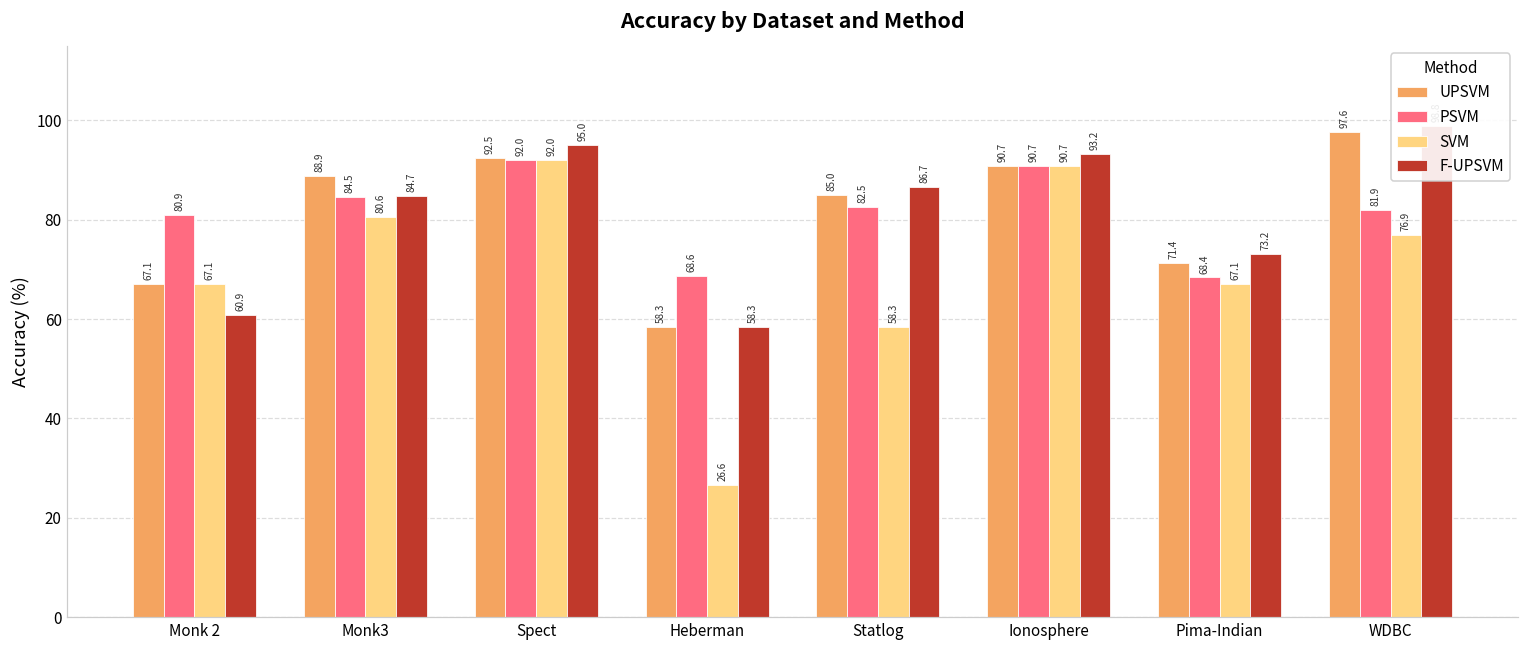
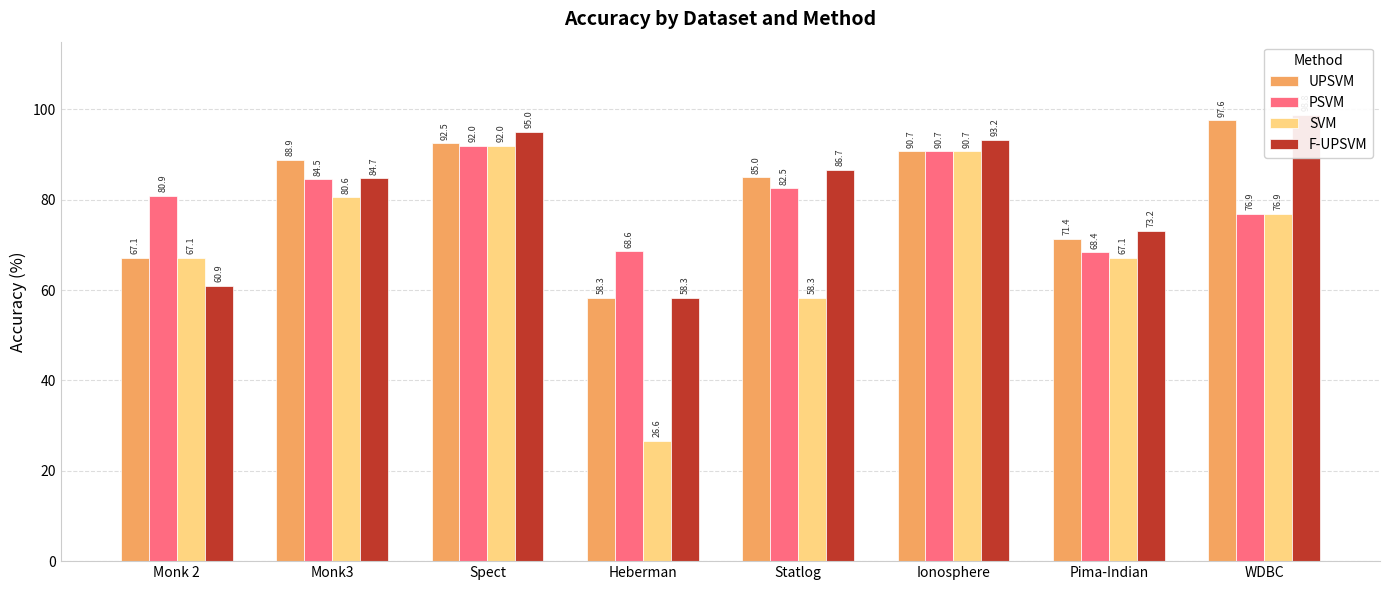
PSVM, WDBC: 81.9 -> 76.9
